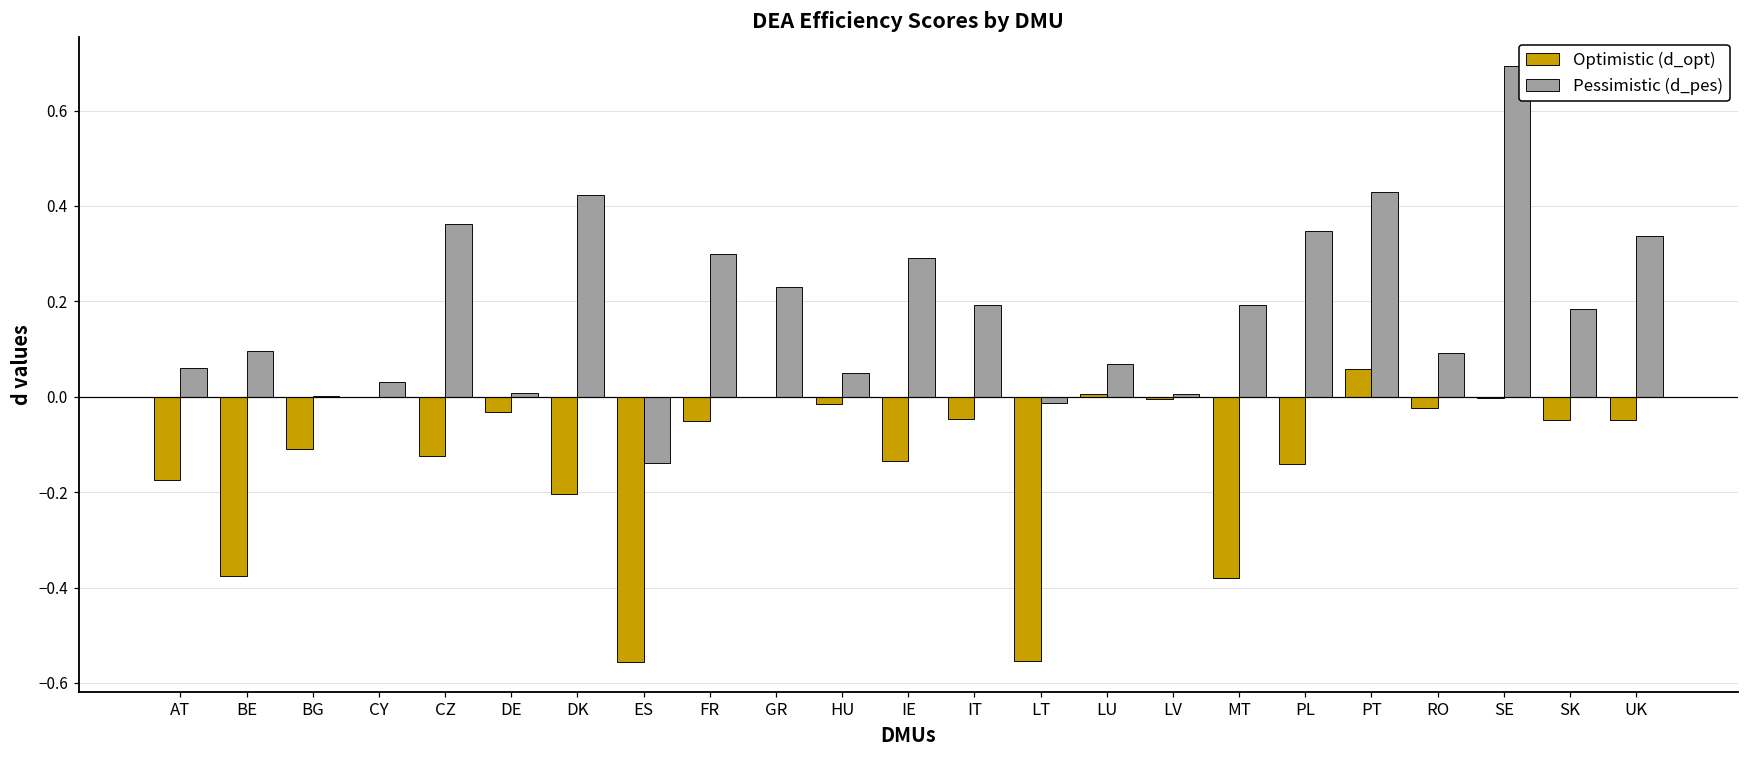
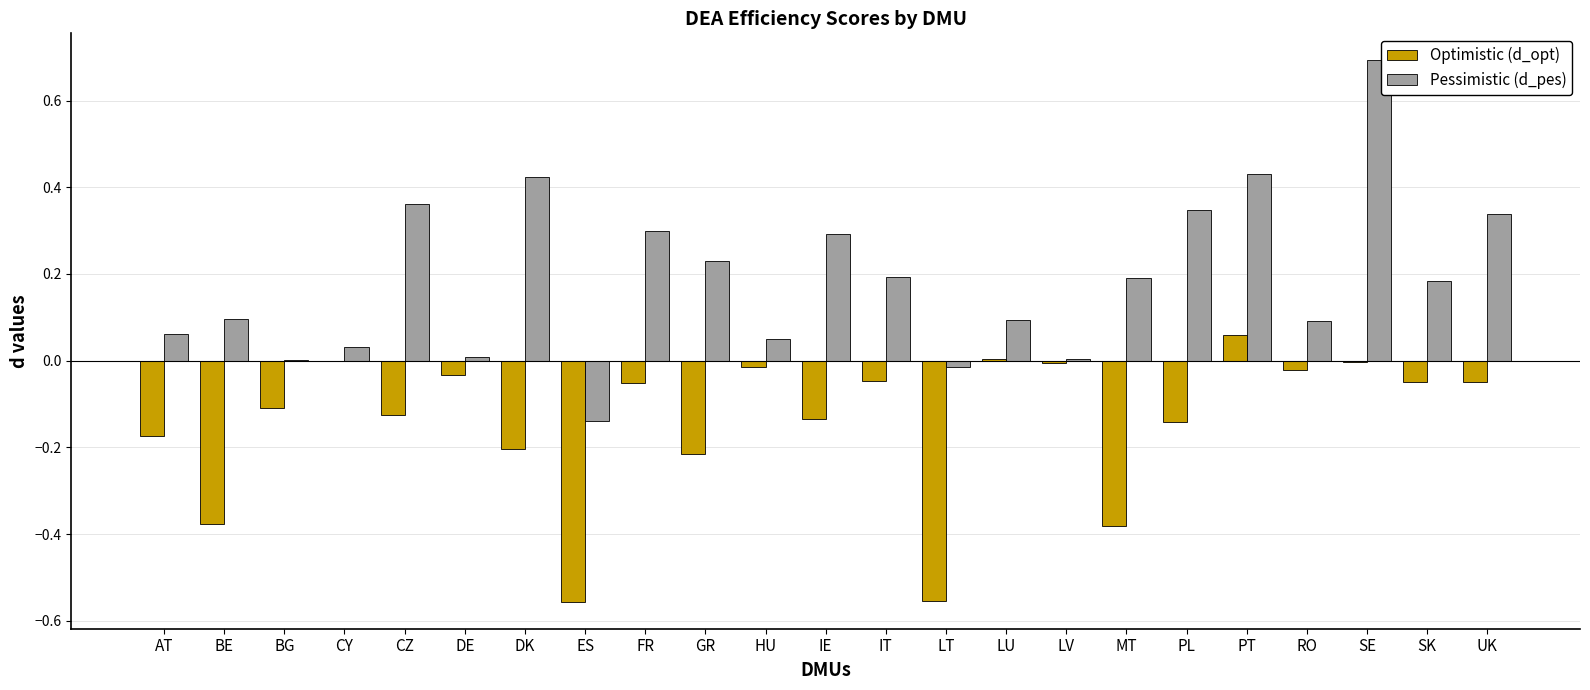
Optimistic (d_opt), GR: 0.00 -> -0.22
Pessimistic (d_pes), LU: 0.07 -> 0.09
